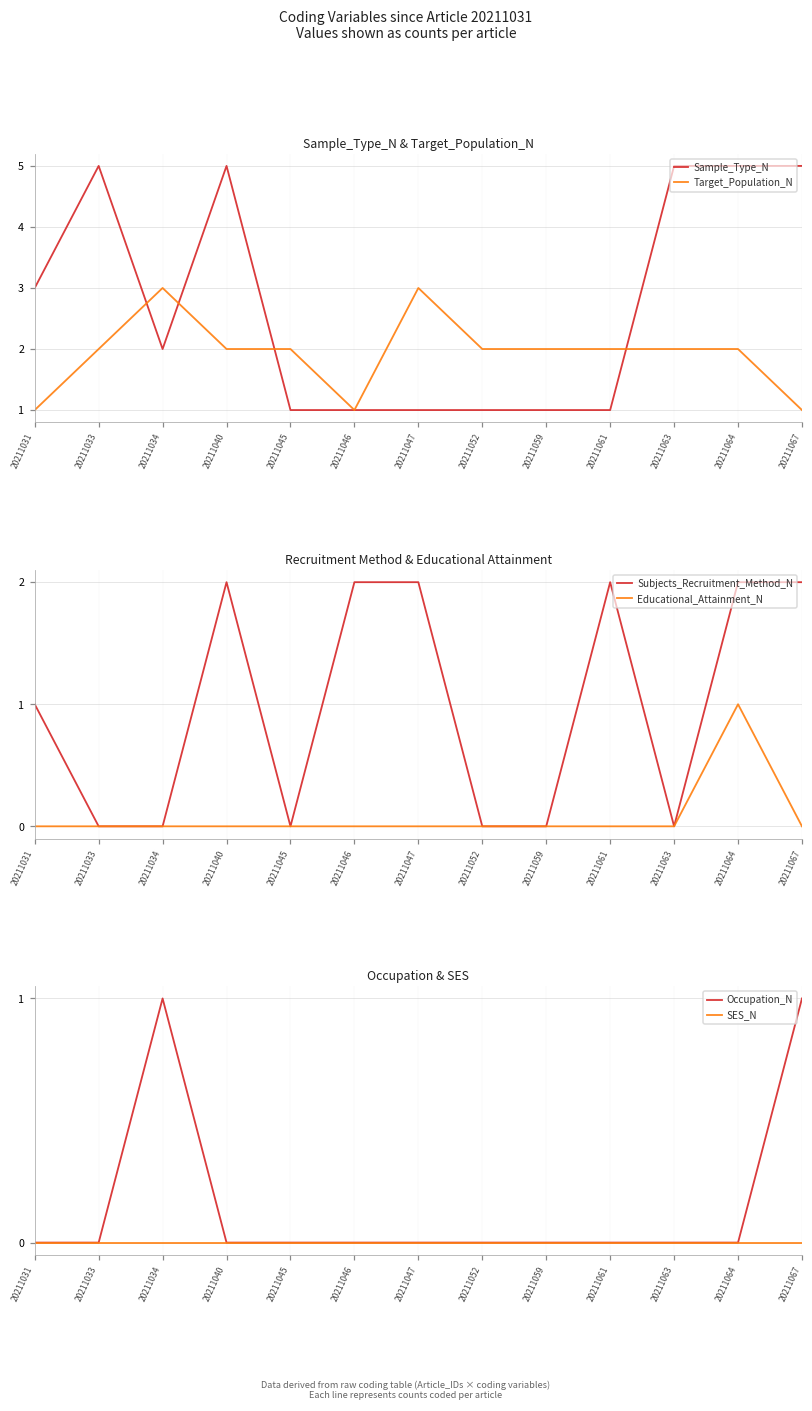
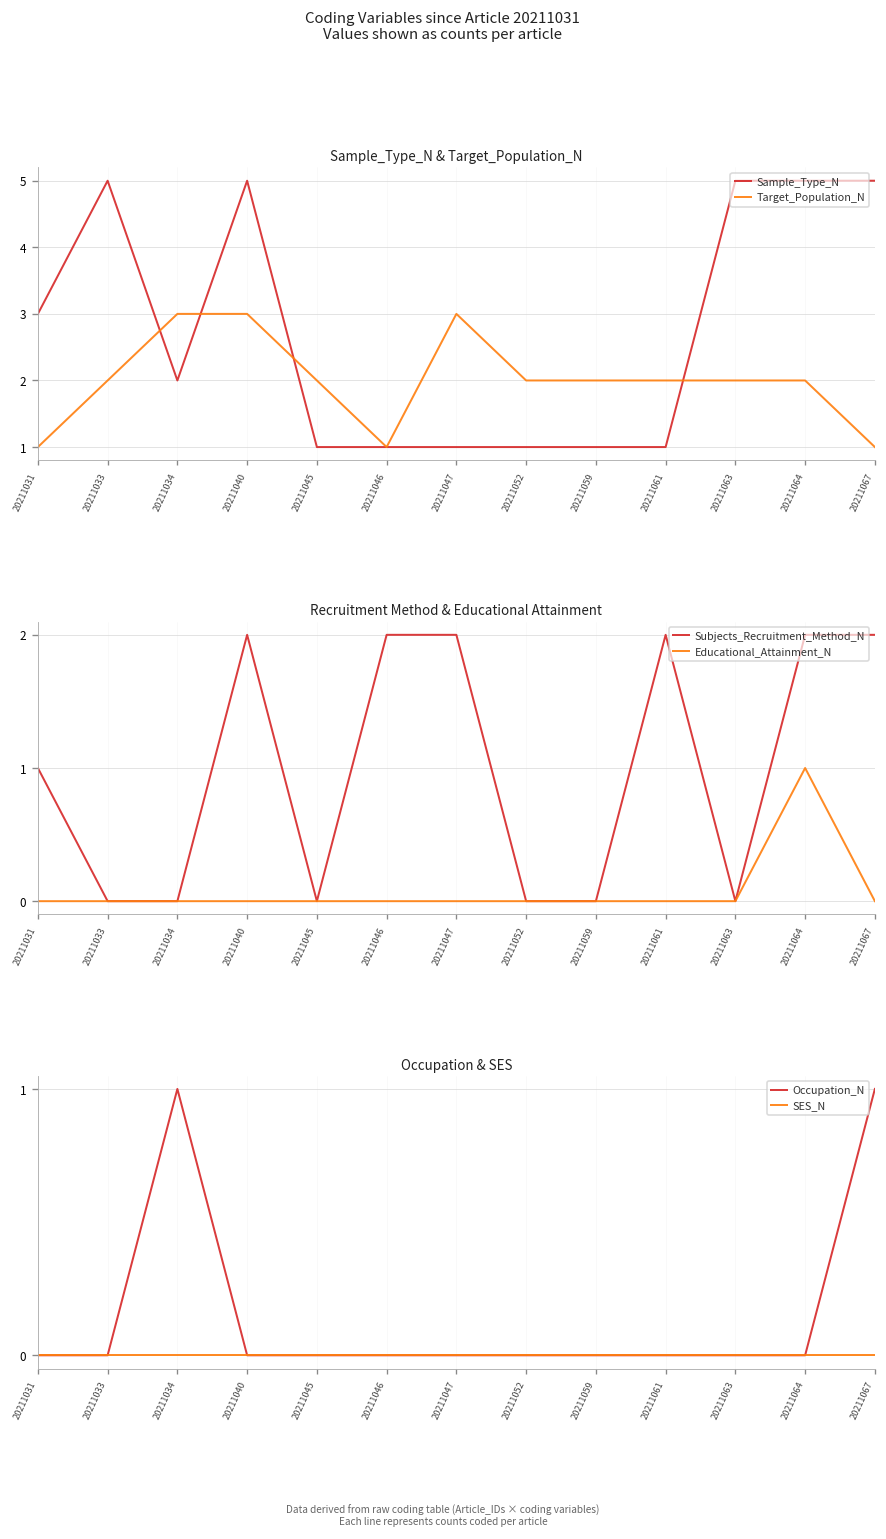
Sample_Type_N & Target_Population_N, Target_Population_N, 20211040: 2 -> 3
